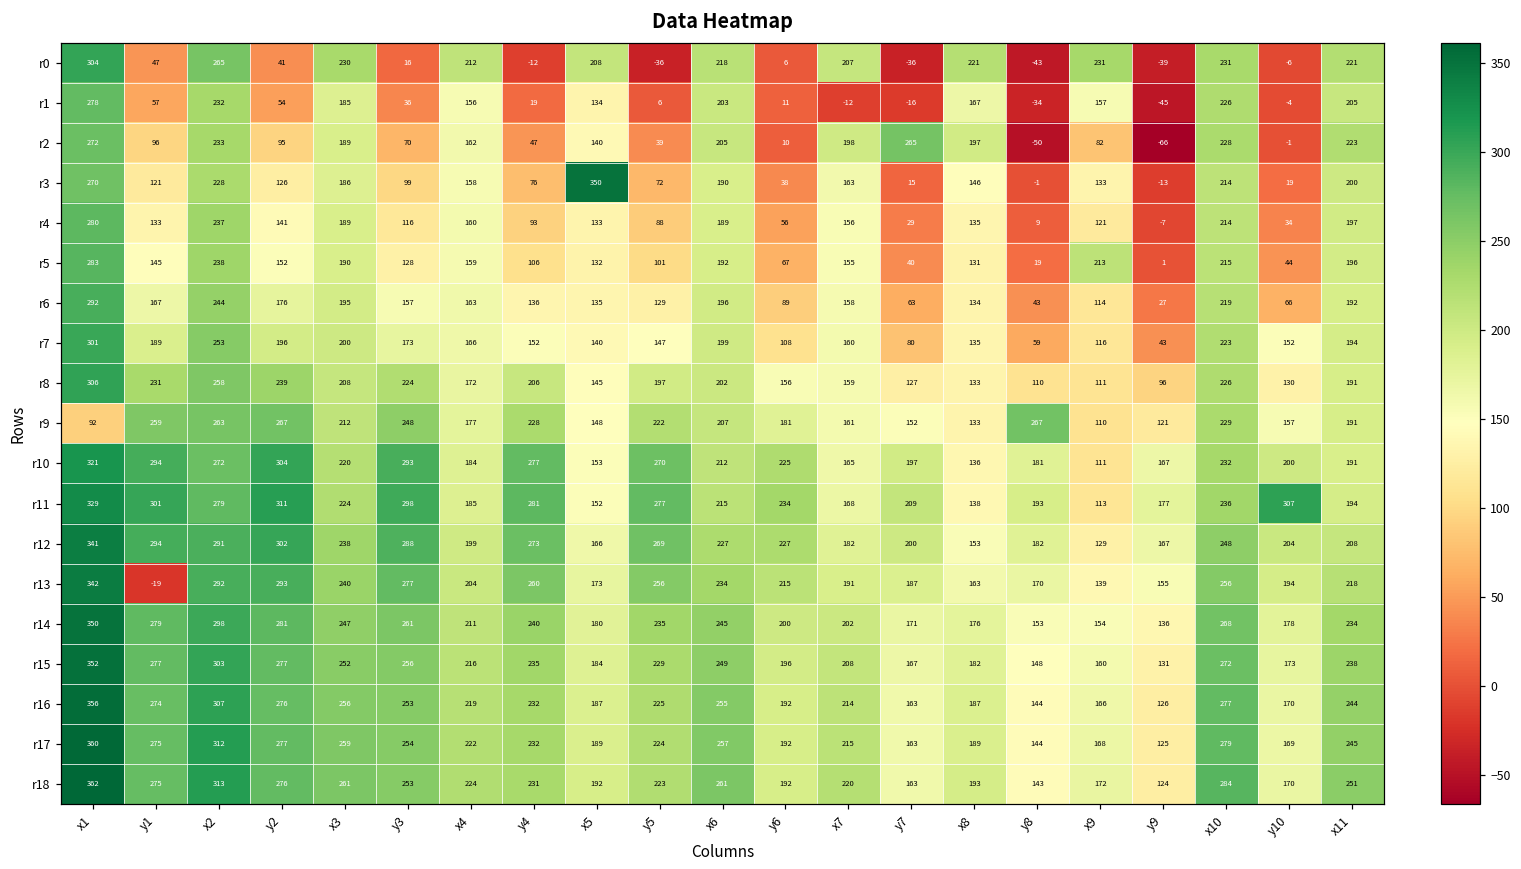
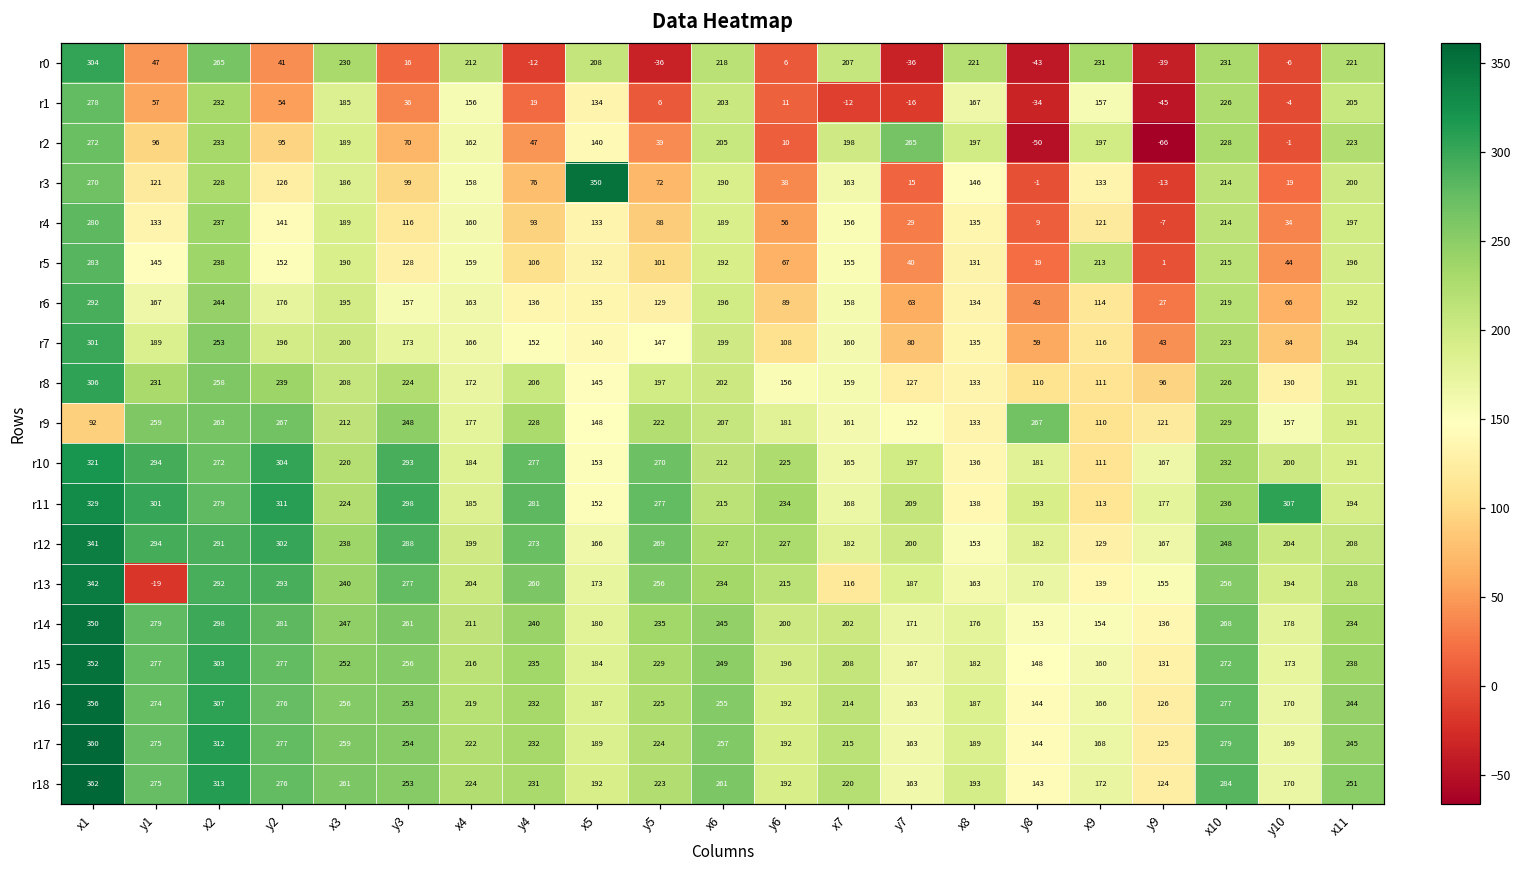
r2, x9: 82 -> 197
r7, y10: 152 -> 84
r13, x7: 191 -> 116
